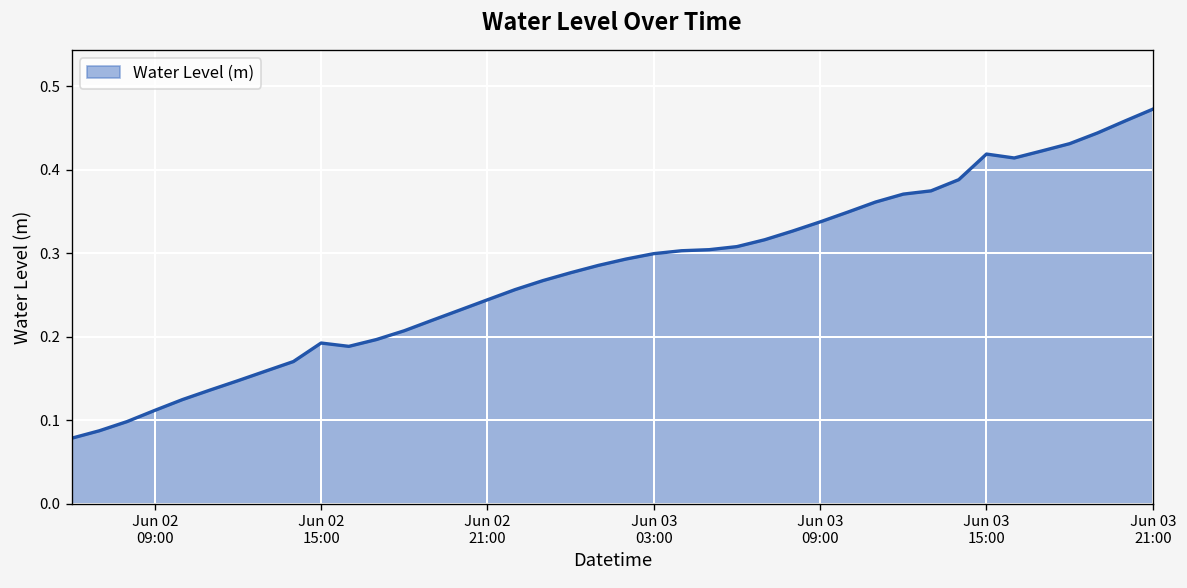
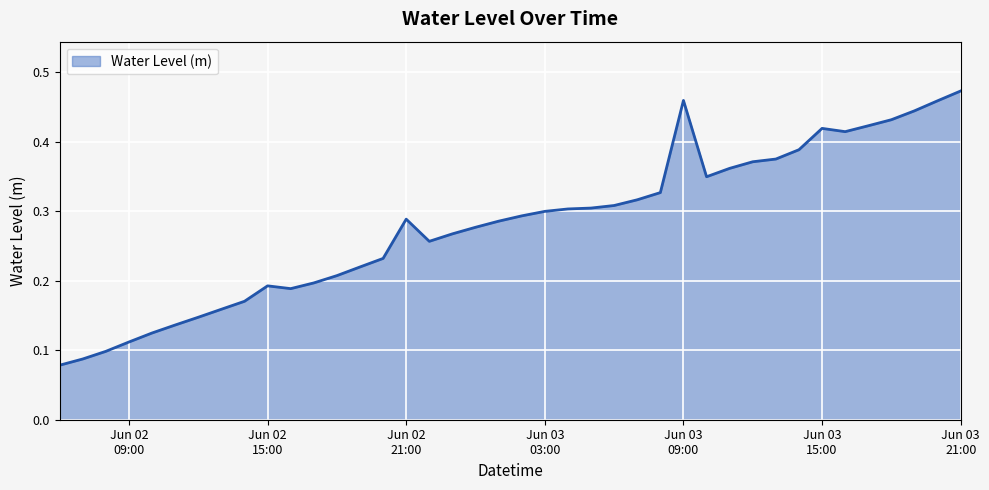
Jun 02 21:00: 0.24 -> 0.29
Jun 03 09:00: 0.34 -> 0.46
